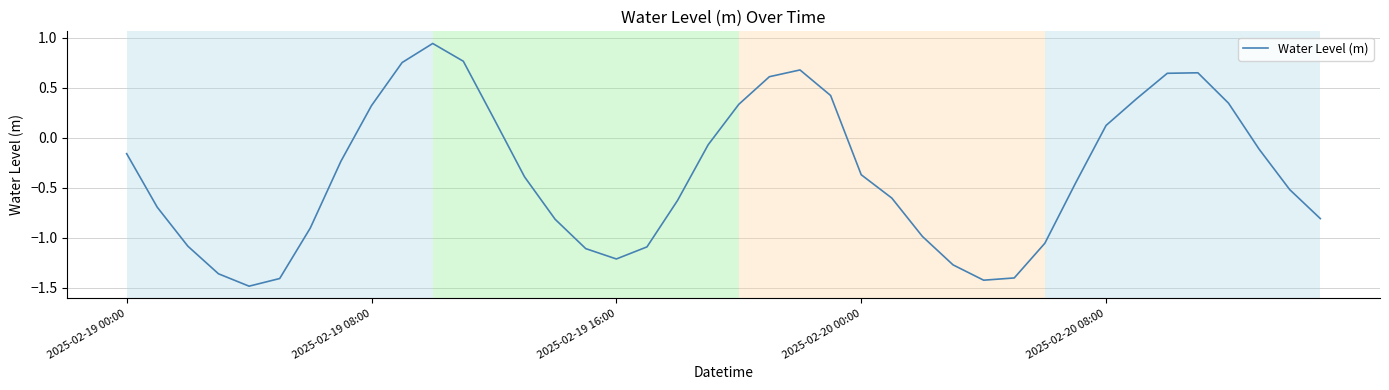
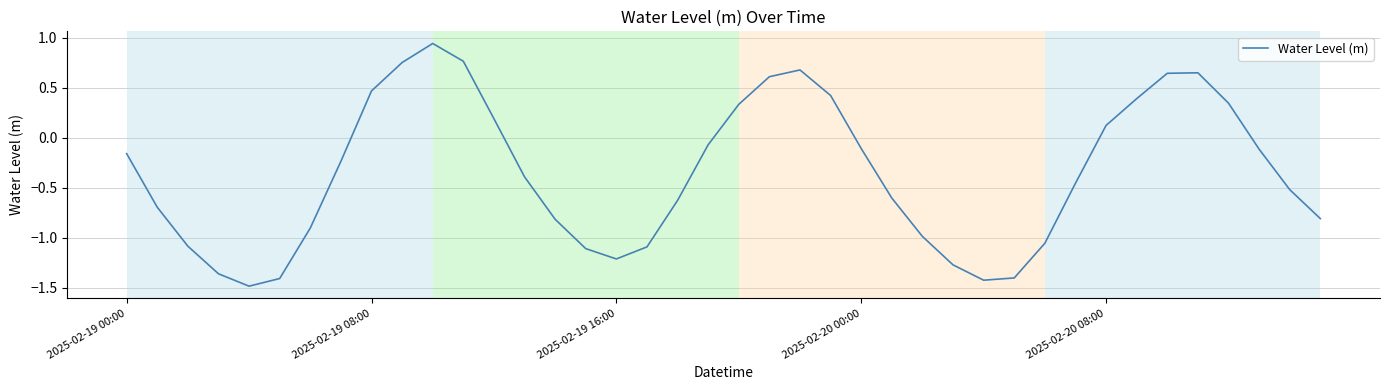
2025-02-19 08:00: 0.3 -> 0.5
2025-02-20 00:00: -0.4 -> -0.1
